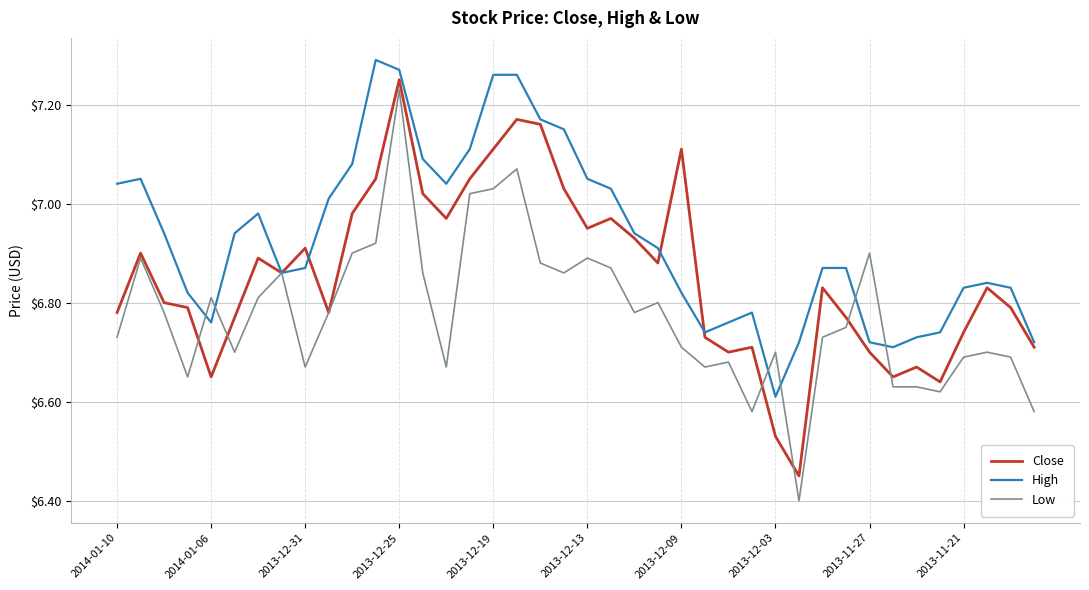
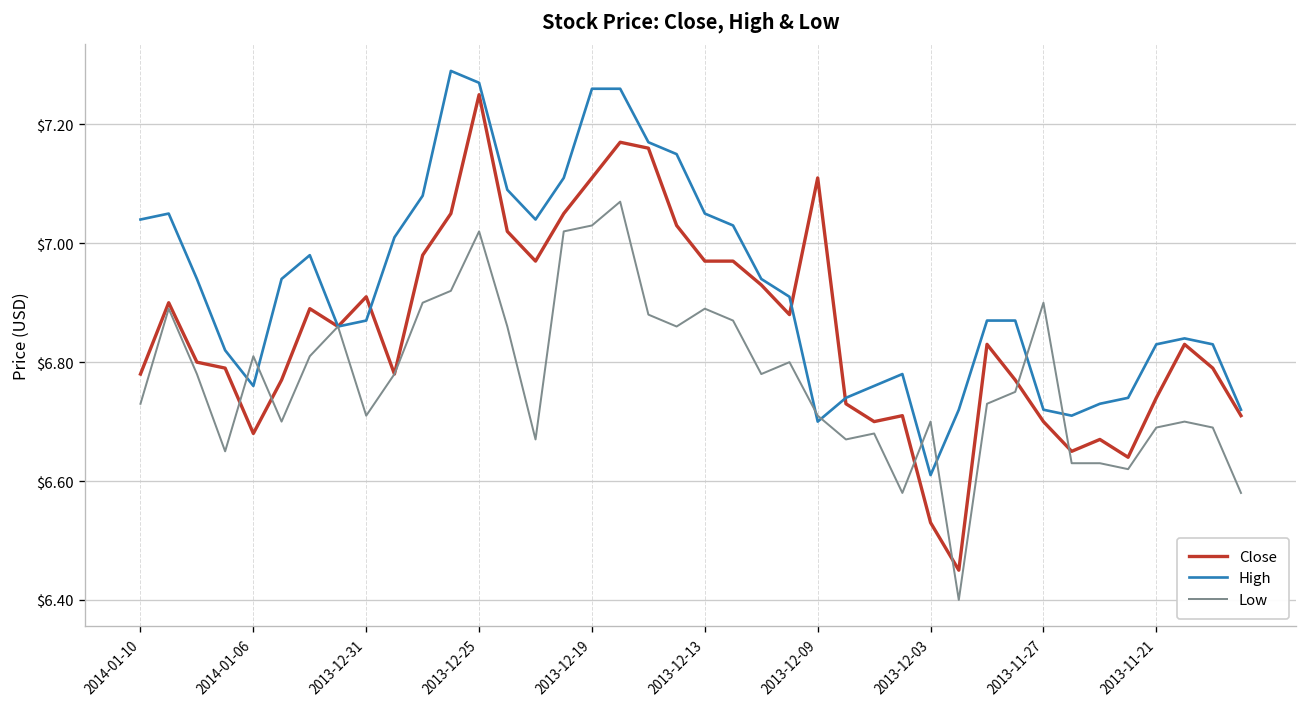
Close, 2014-01-06: $6.65 -> $6.68
Low, 2013-12-31: $6.67 -> $6.71
Low, 2013-12-25: $7.23 -> $7.02
Close, 2013-12-13: $6.95 -> $6.97
High, 2013-12-09: $6.82 -> $6.70
